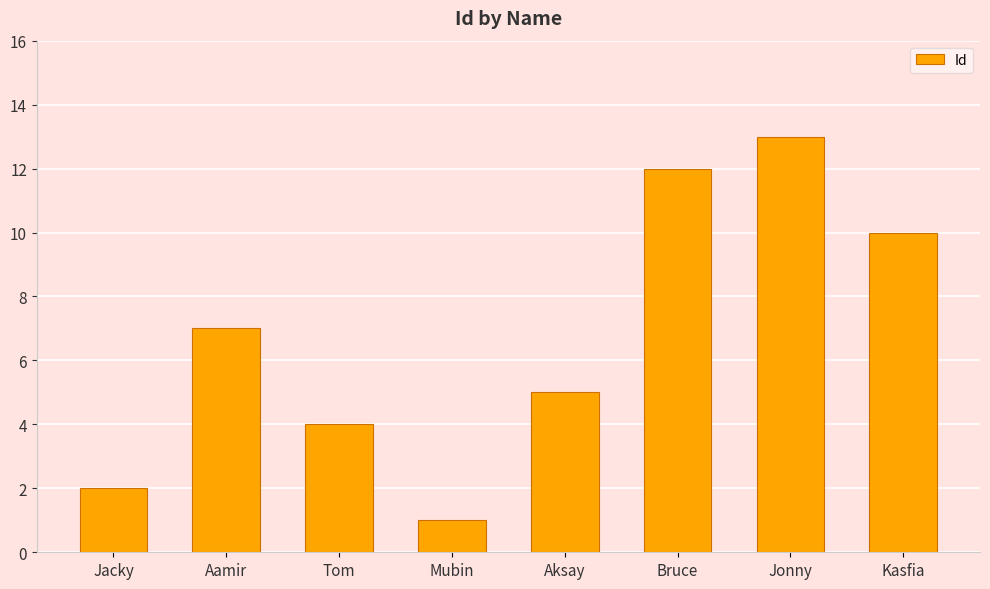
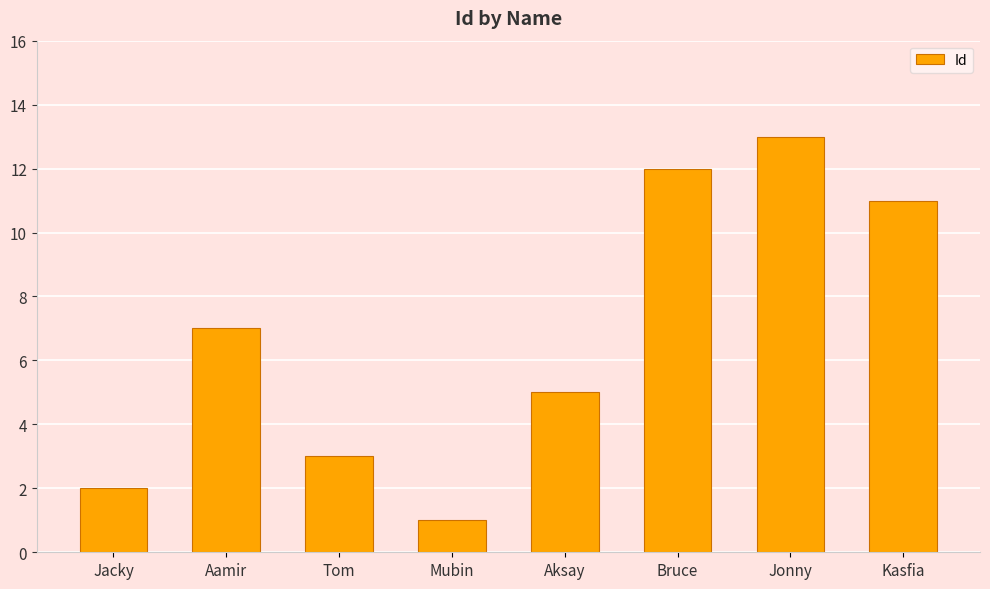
Tom: 4 -> 3
Kasfia: 10 -> 11
